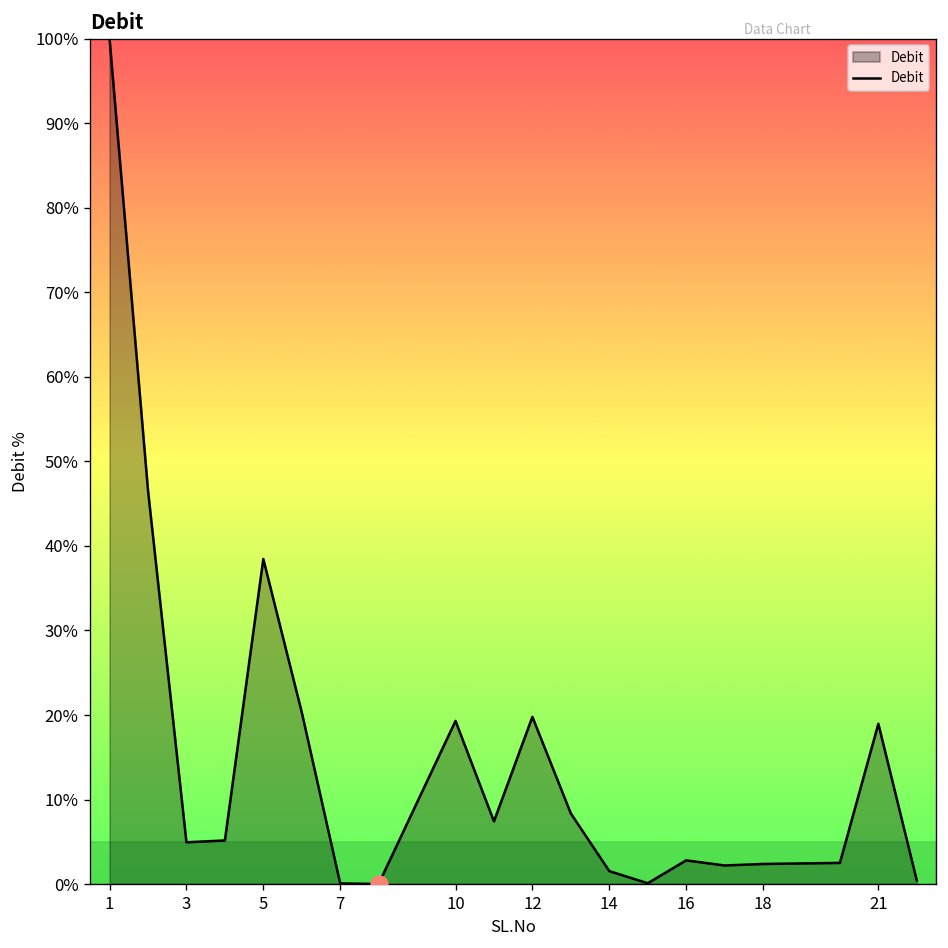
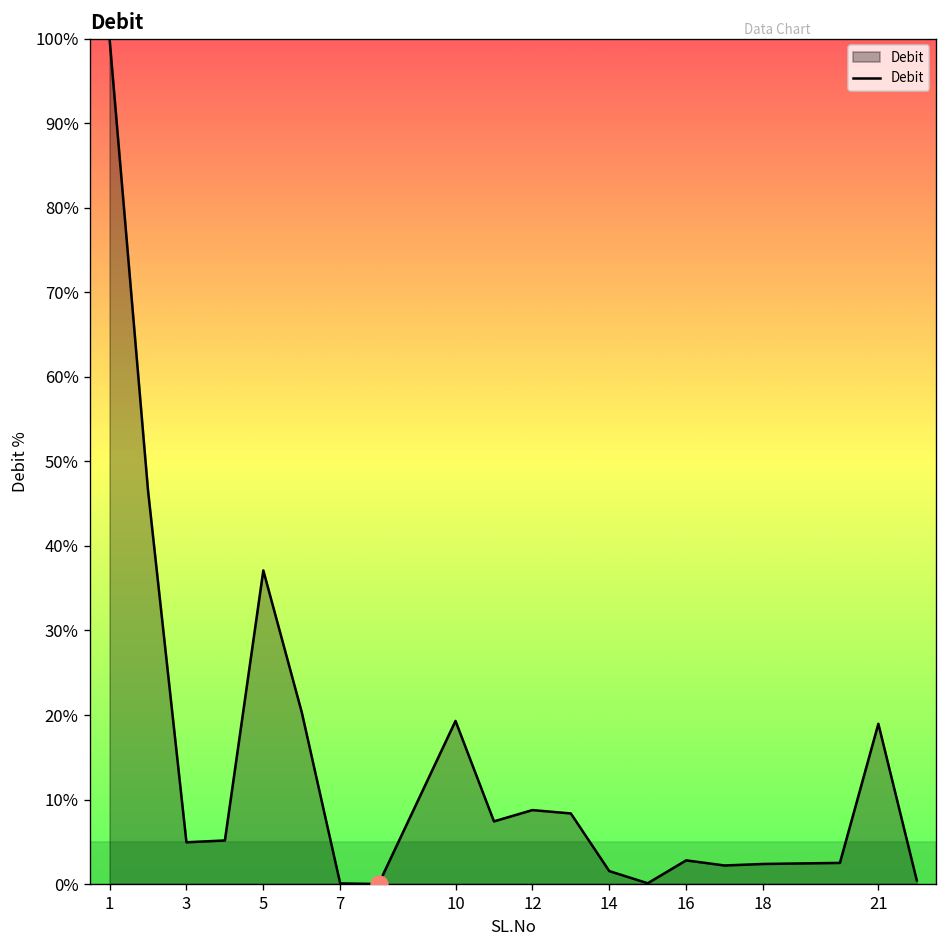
Debit, 5: 38% -> 37%
Debit, 12: 20% -> 9%
